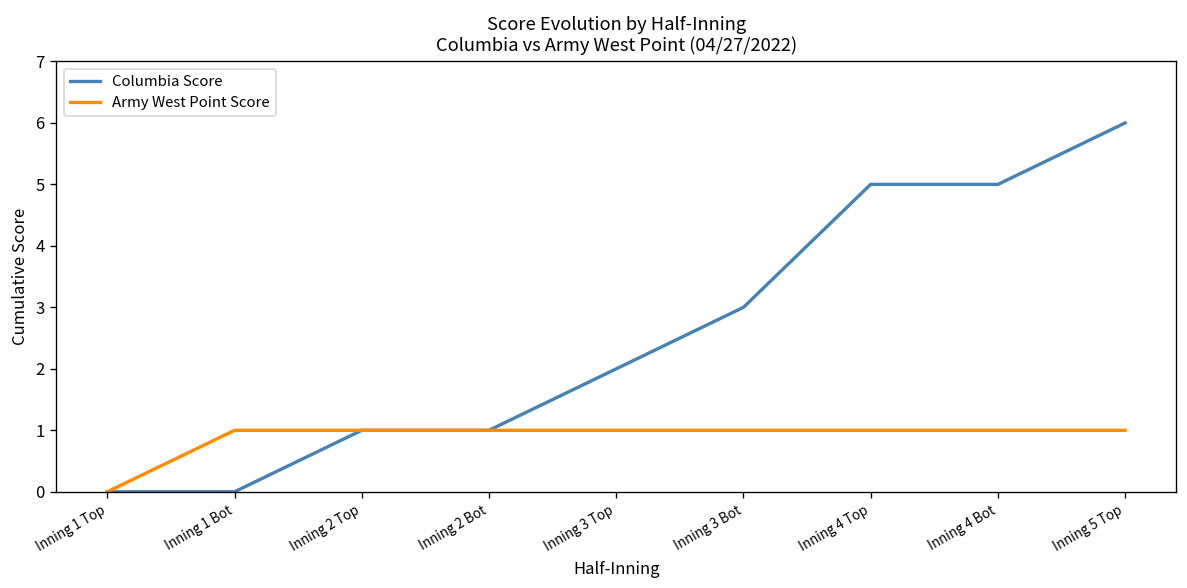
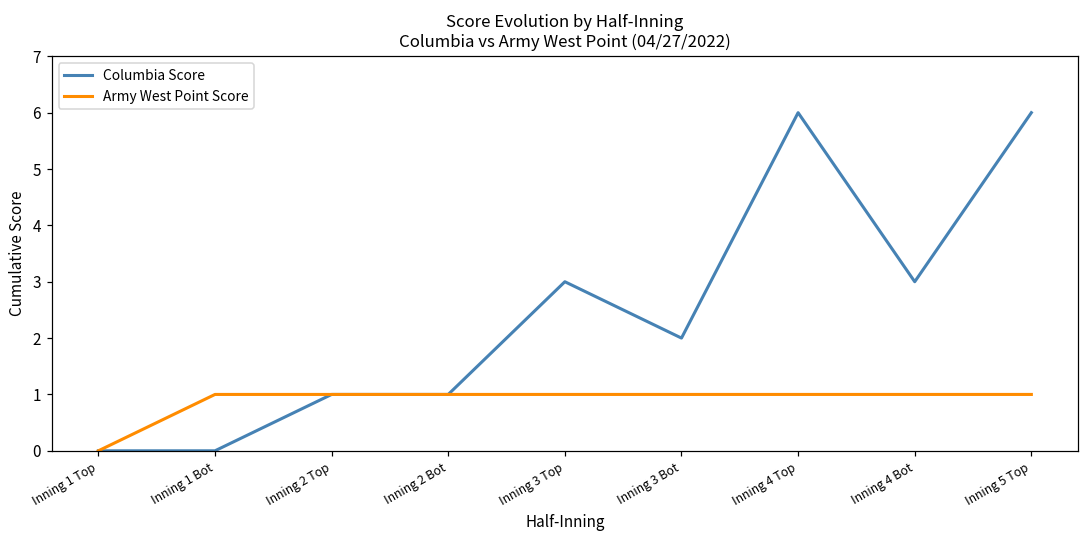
Columbia Score, Inning 3 Top: 2 -> 3
Columbia Score, Inning 3 Bot: 3 -> 2
Columbia Score, Inning 4 Top: 5 -> 6
Columbia Score, Inning 4 Bot: 5 -> 3
